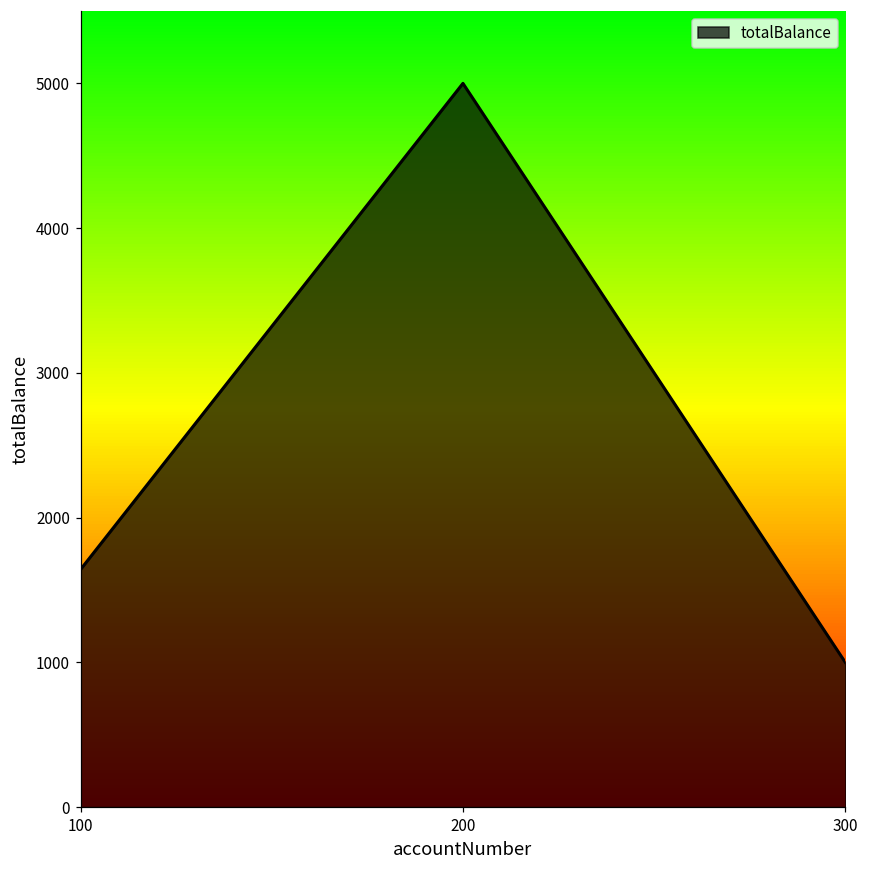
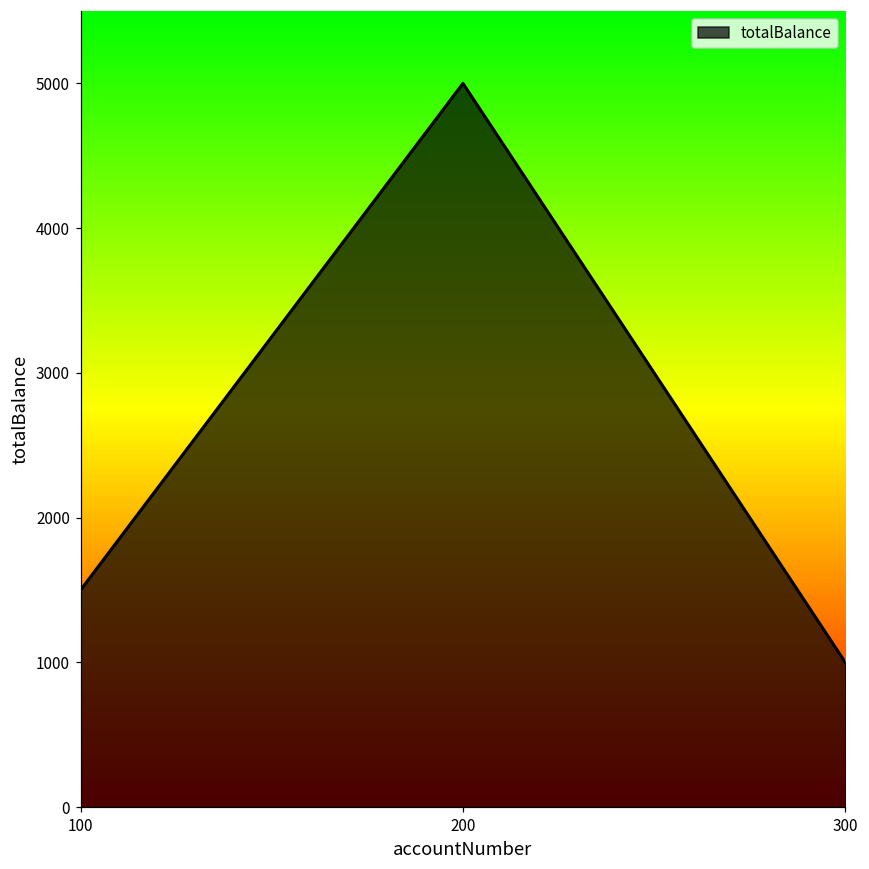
100: 1640 -> 1500
